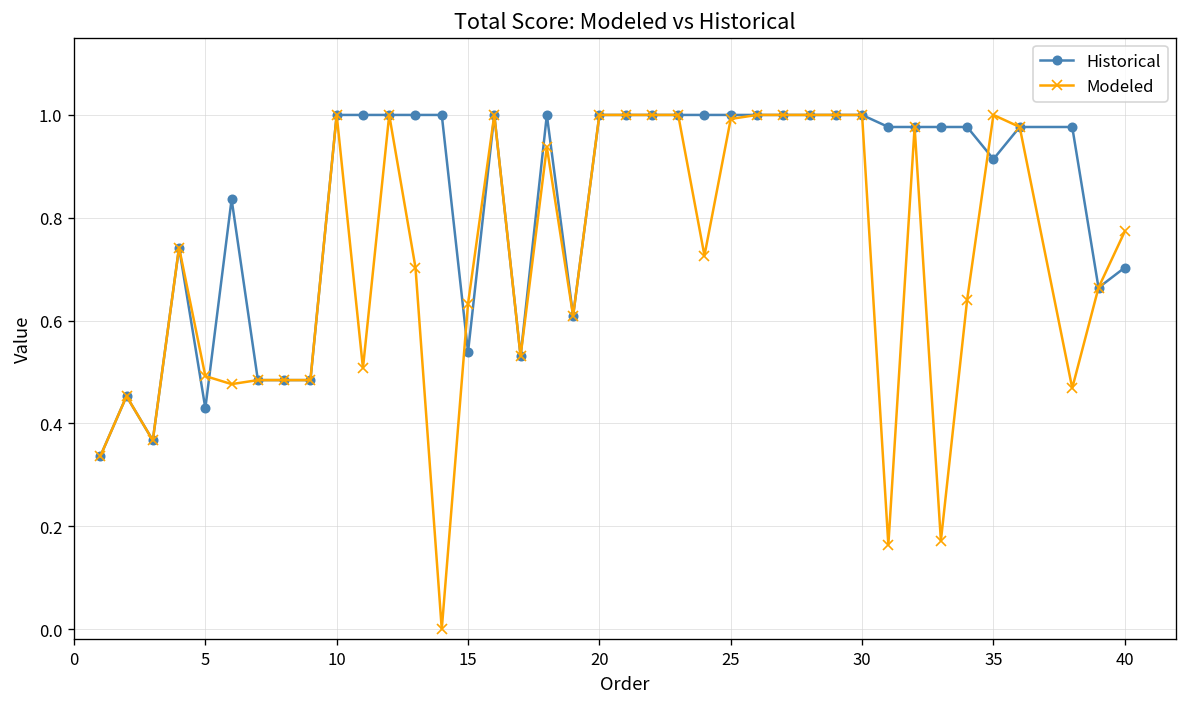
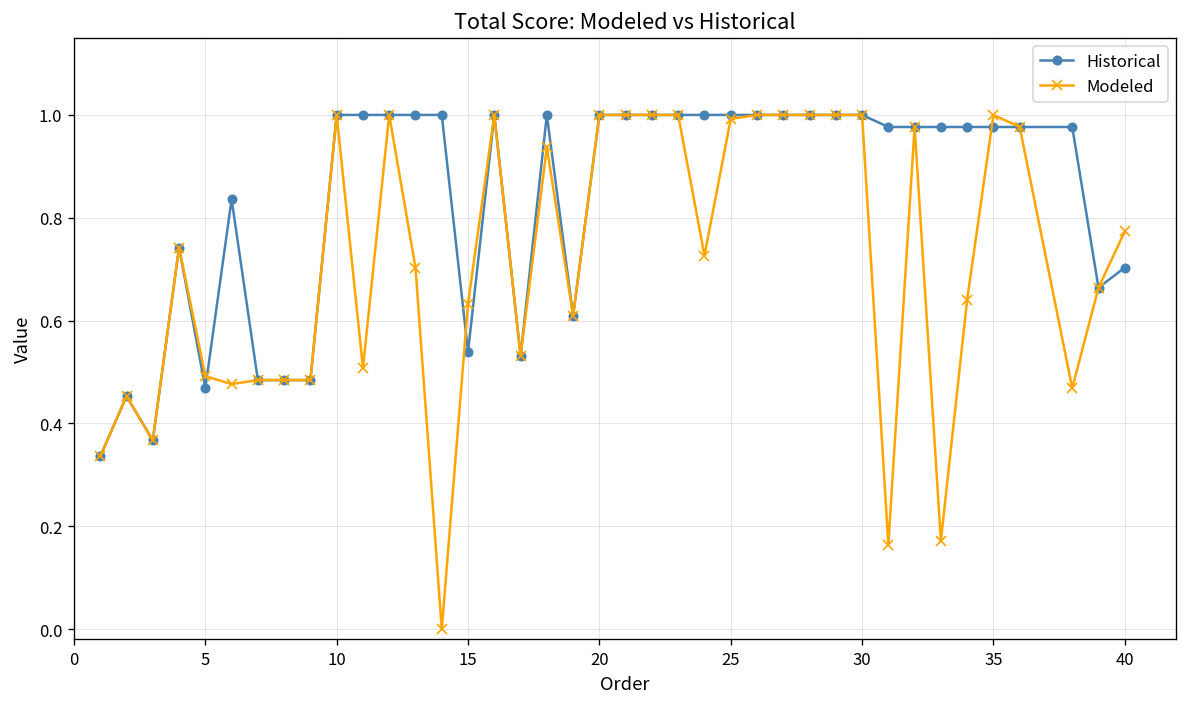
Historical, 5: 0.43 -> 0.47
Historical, 35: 0.91 -> 0.98
